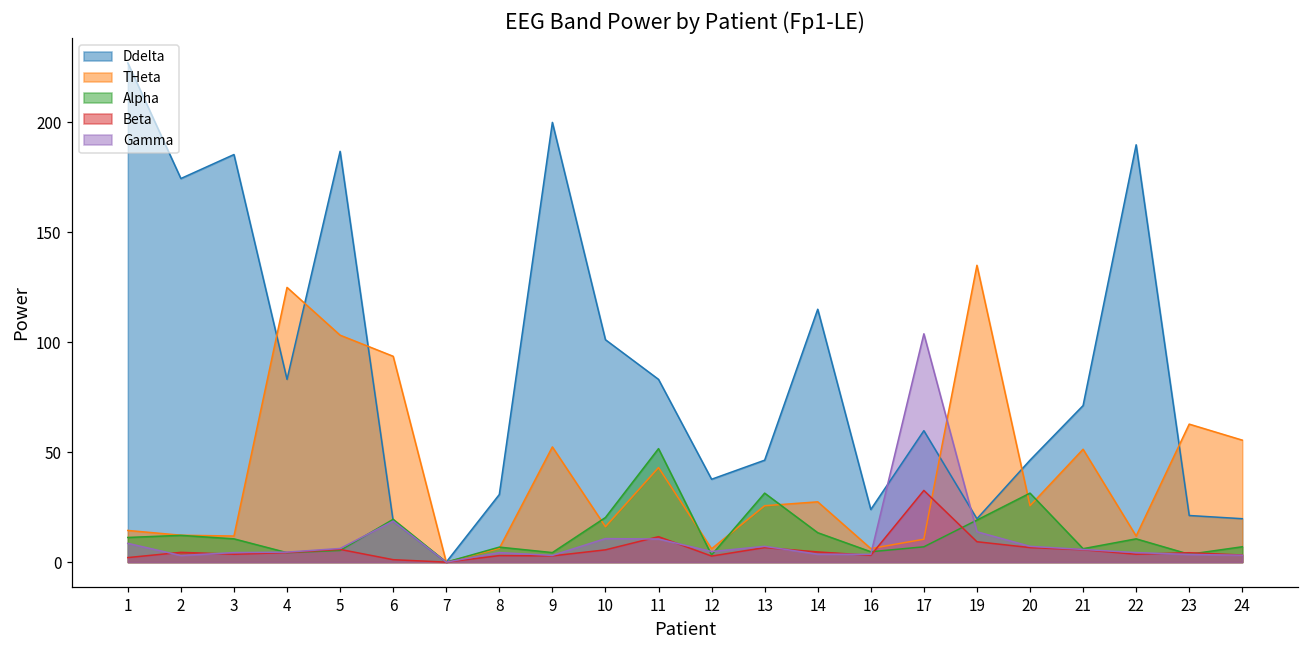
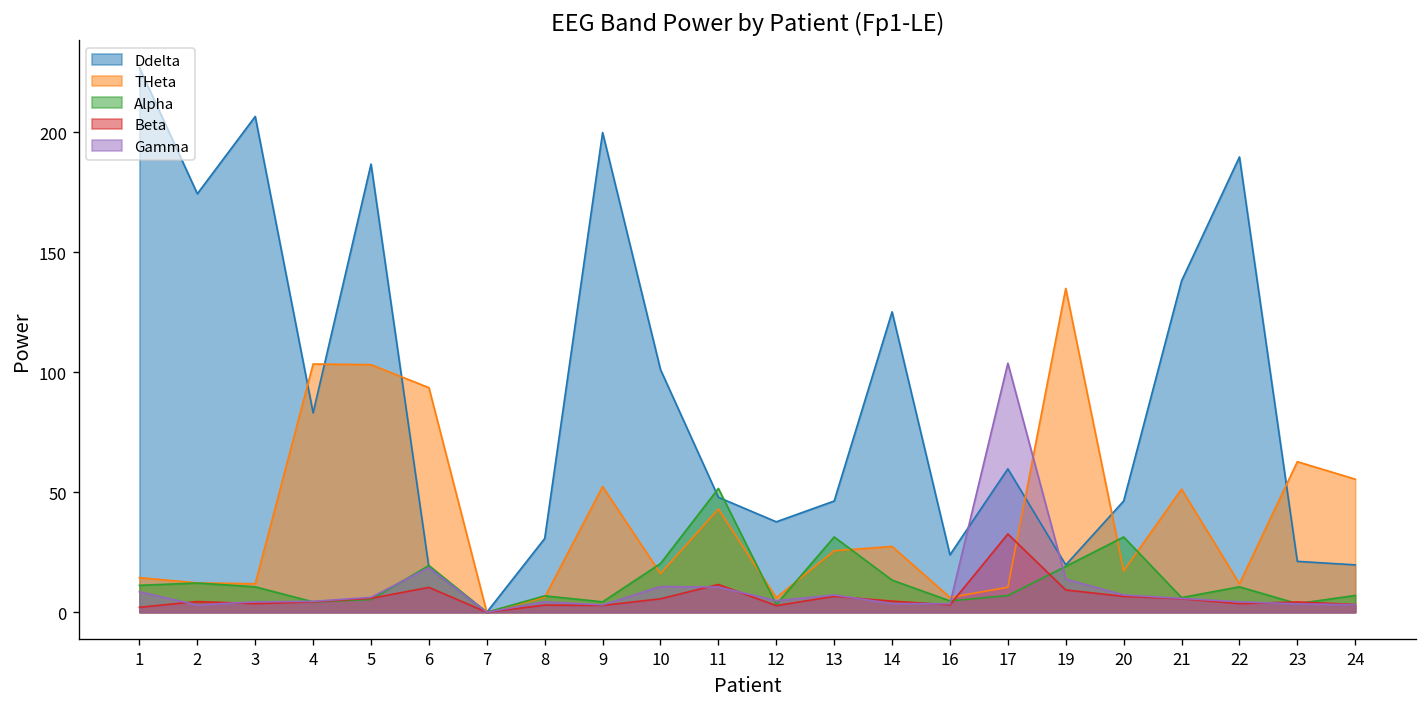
Ddelta, 3: 185 -> 207
THeta, 4: 125 -> 103
Beta, 6: 1 -> 10
Ddelta, 11: 83 -> 48
Ddelta, 14: 115 -> 125
THeta, 20: 26 -> 17
Ddelta, 21: 71 -> 138
